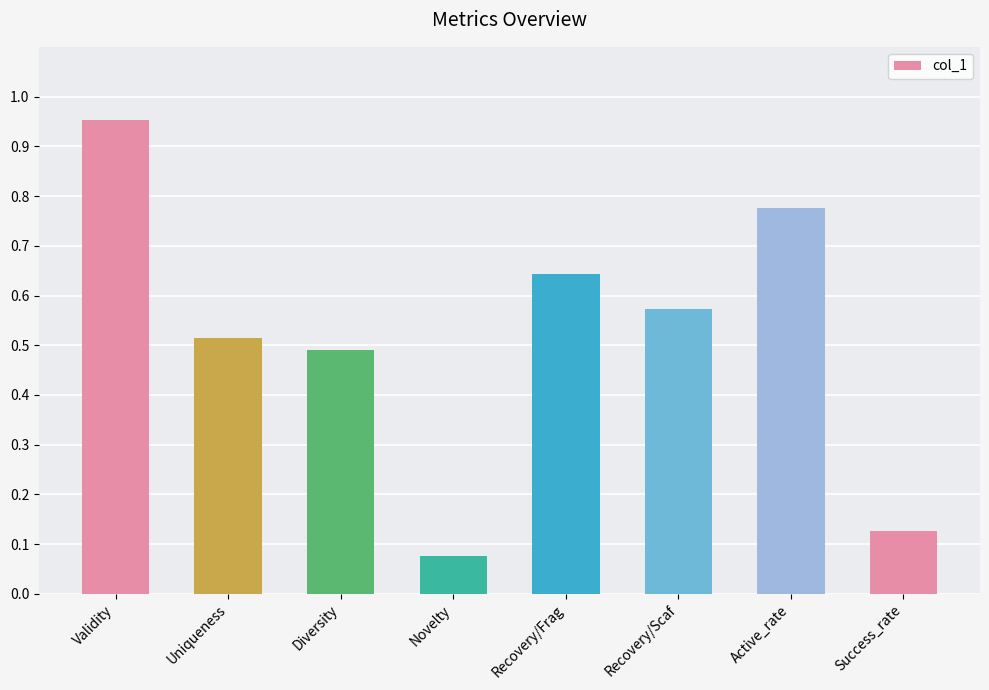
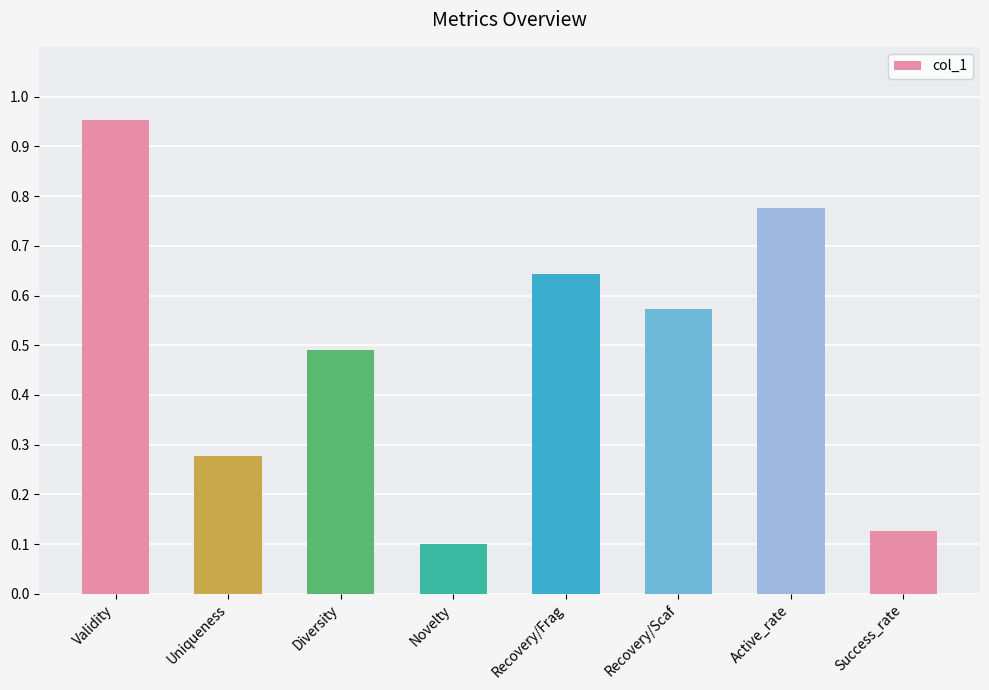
Uniqueness: 0.51 -> 0.28
Novelty: 0.08 -> 0.10
